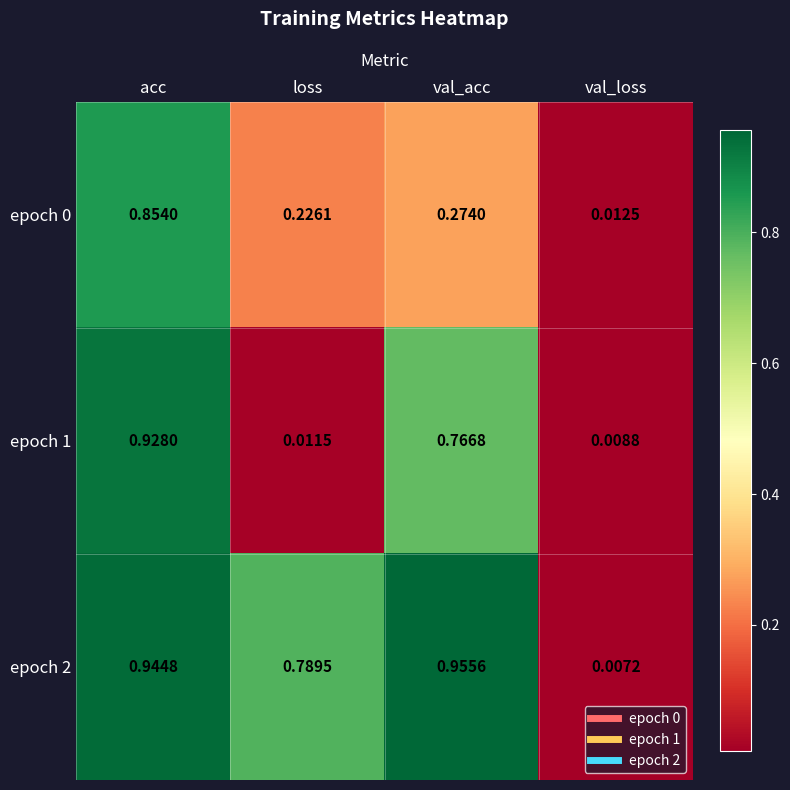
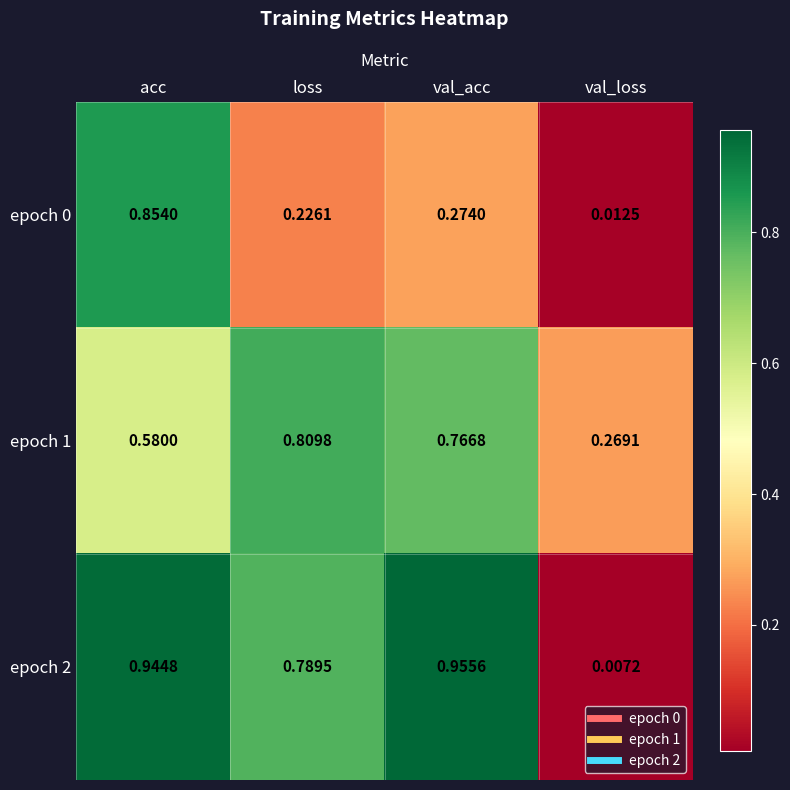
epoch 1, acc: 0.9280 -> 0.5800
epoch 1, loss: 0.0115 -> 0.8098
epoch 1, val_loss: 0.0088 -> 0.2691
